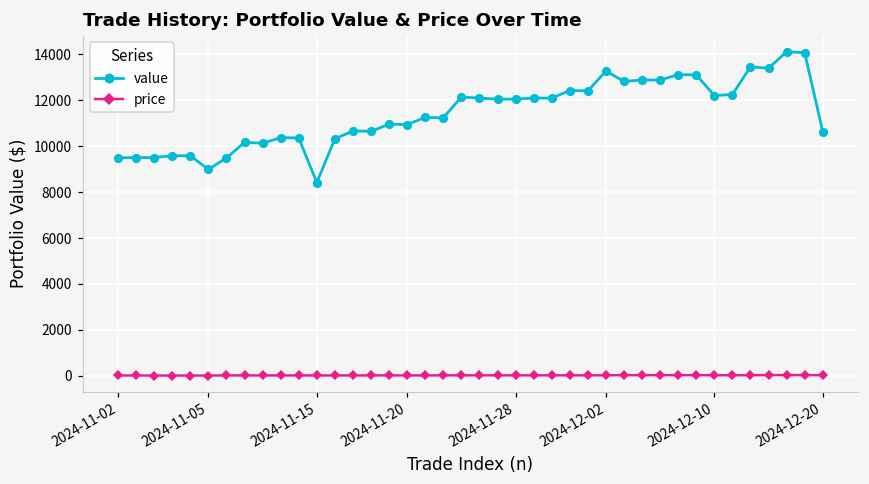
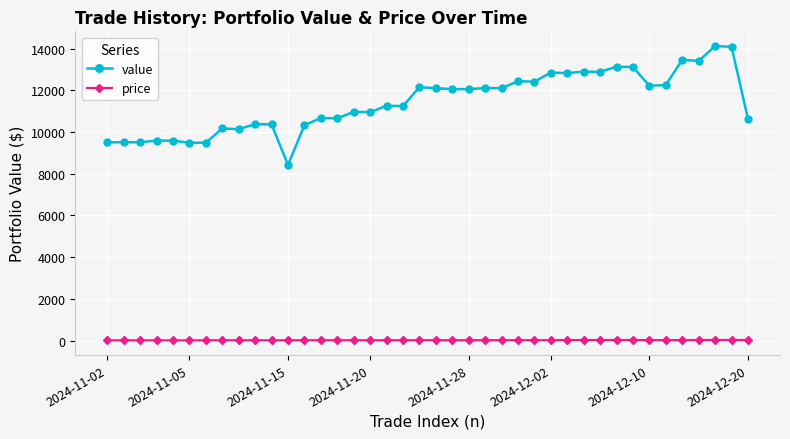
value, 2024-11-05: 9000 -> 9500
value, 2024-12-02: 13300 -> 12800
